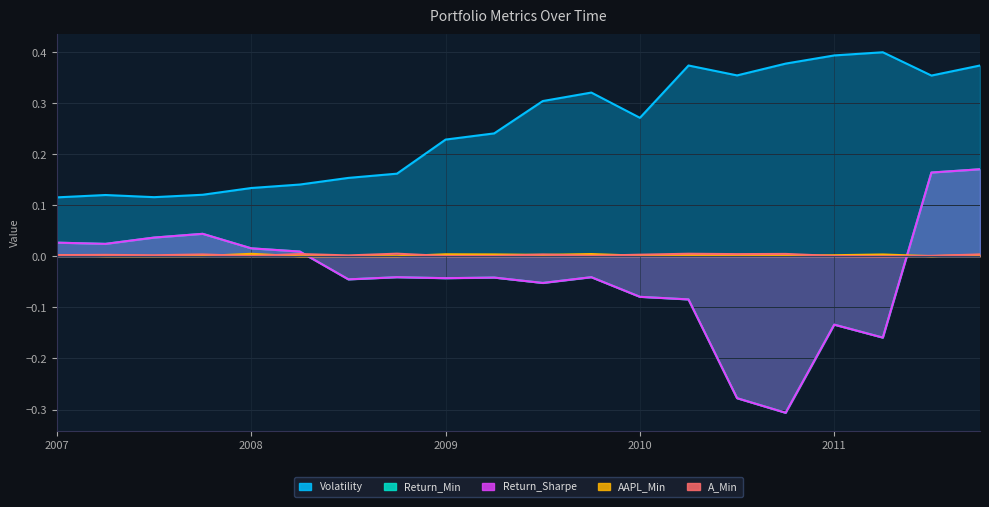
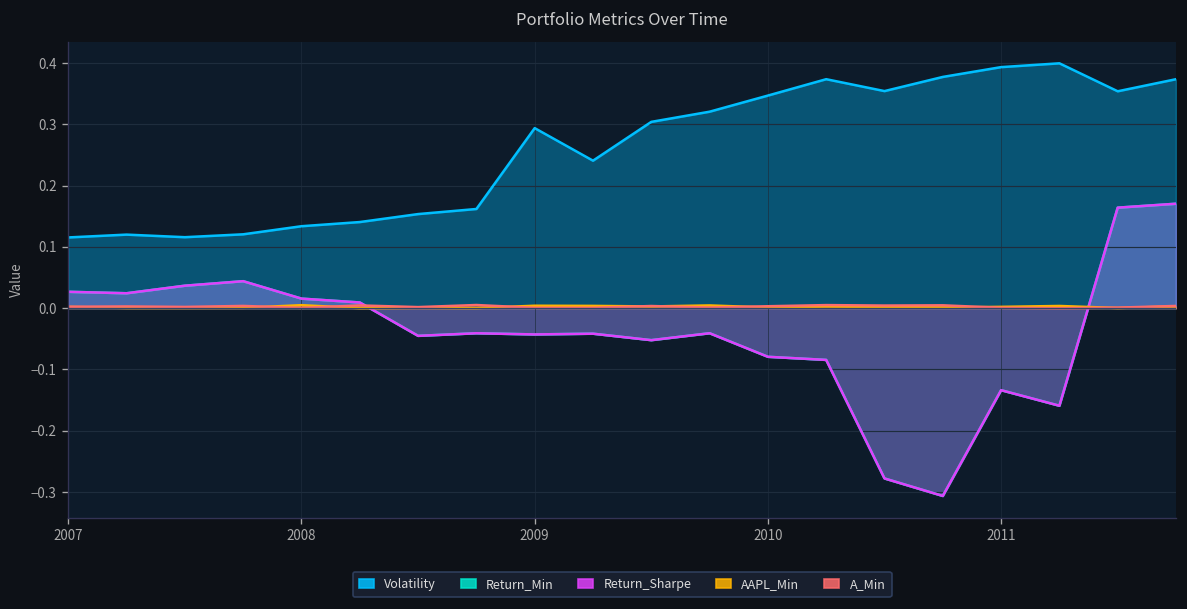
Volatility, 2009: 0.23 -> 0.29
Volatility, 2010: 0.27 -> 0.35
